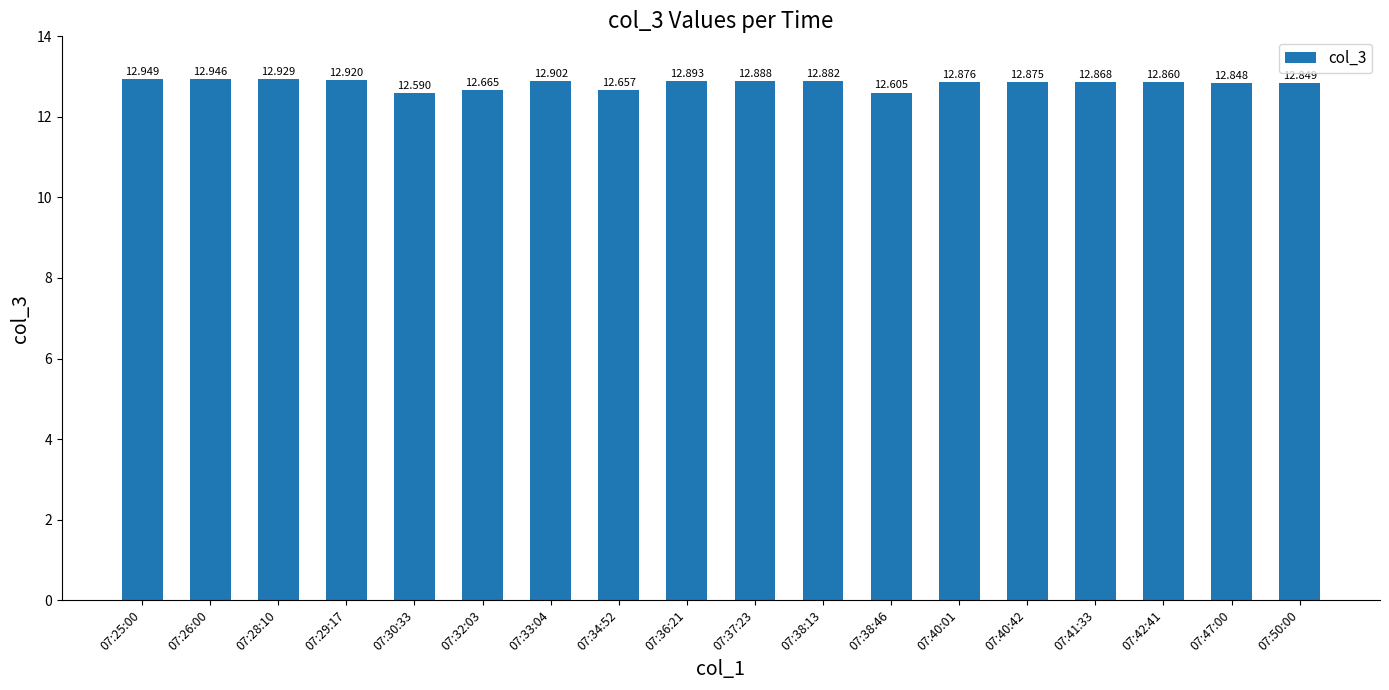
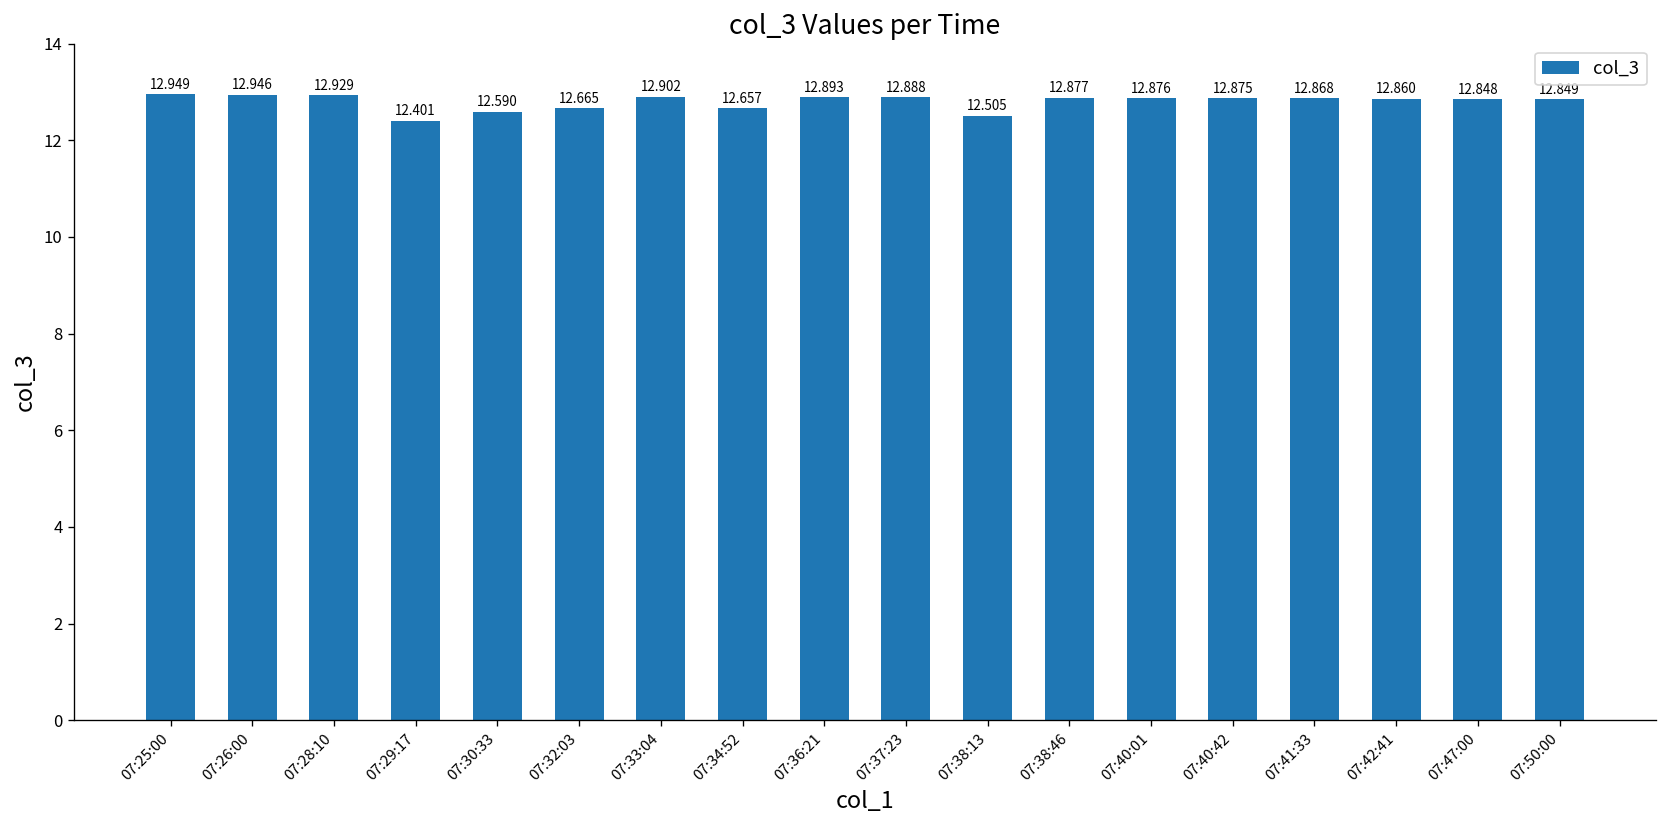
07:29:17: 12.920 -> 12.401
07:38:13: 12.882 -> 12.505
07:38:46: 12.605 -> 12.877
